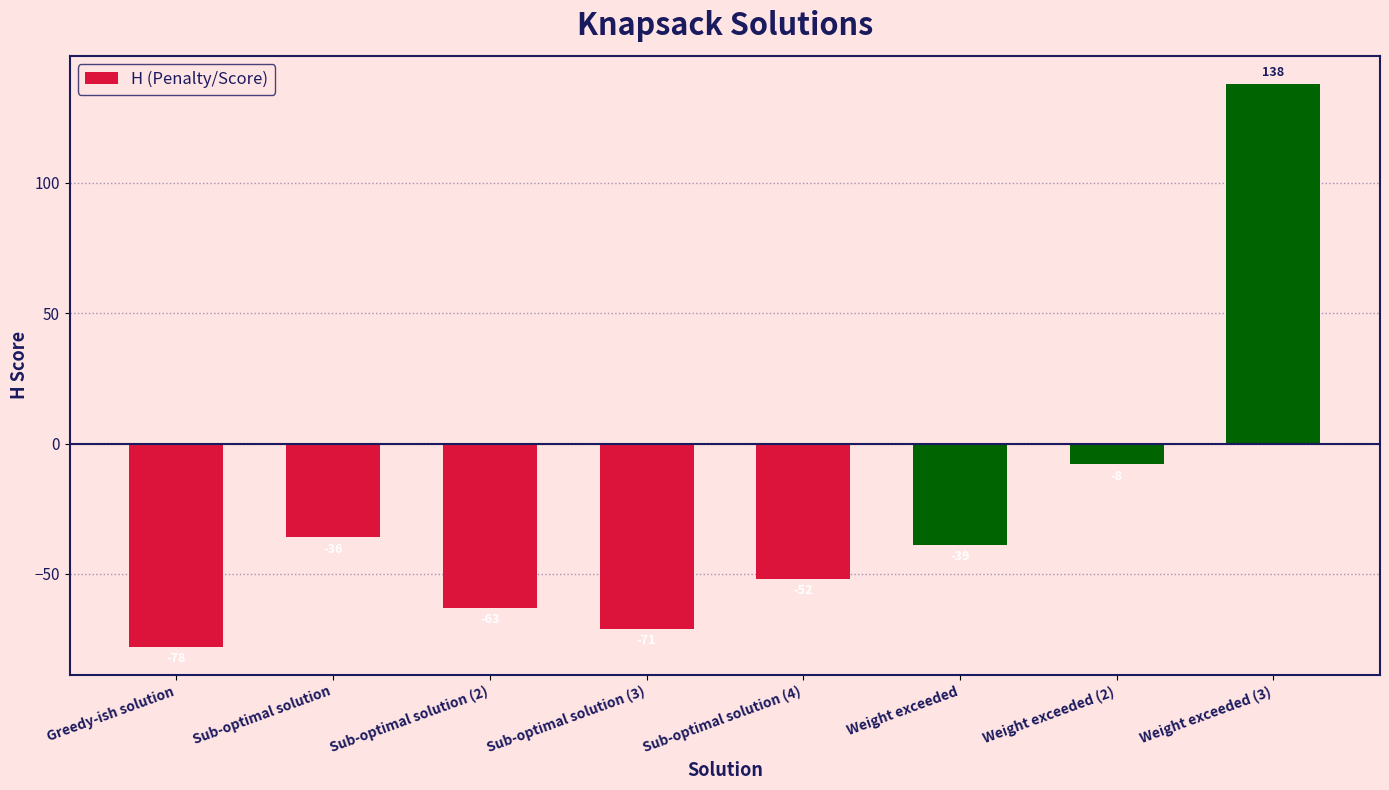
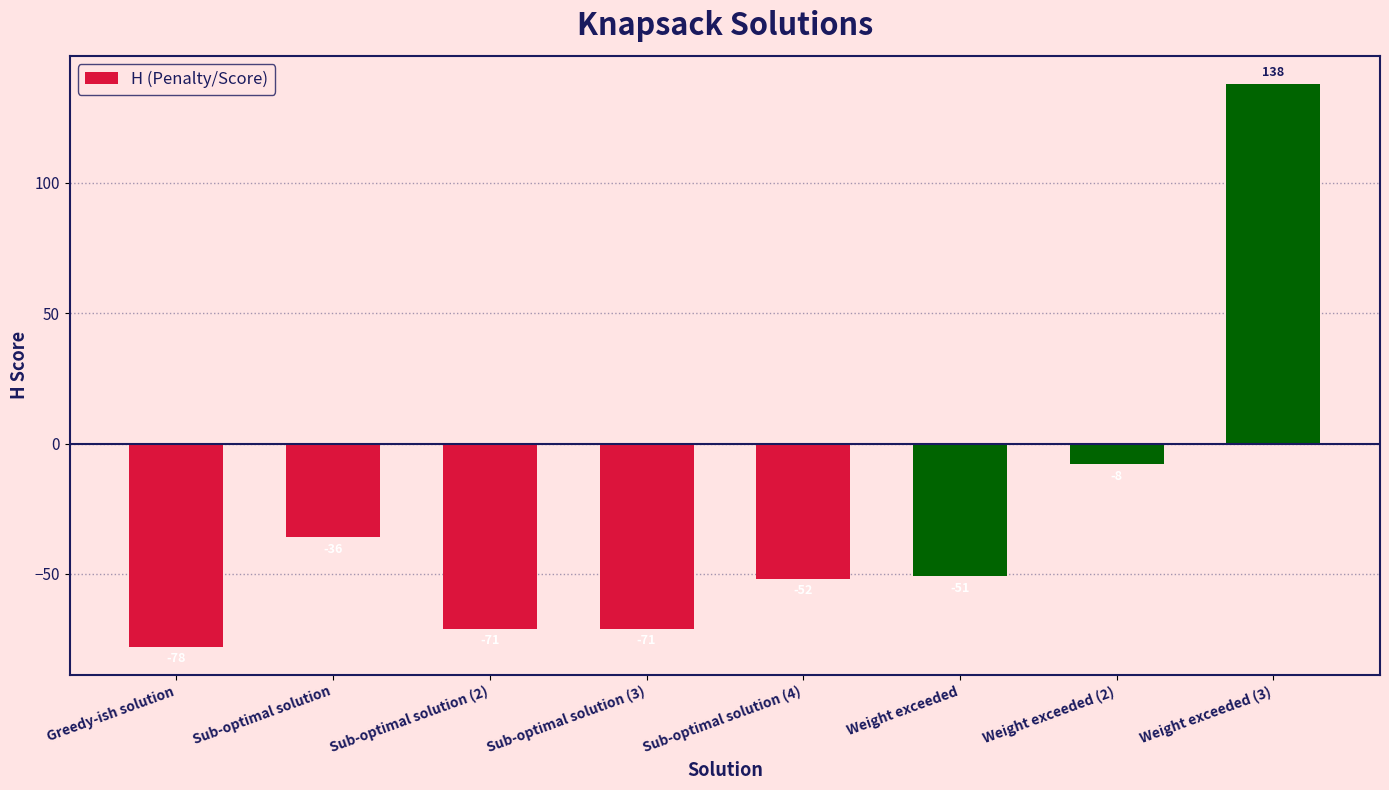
Sub-optimal solution (2): -63 -> -71
Weight exceeded: -39 -> -51
